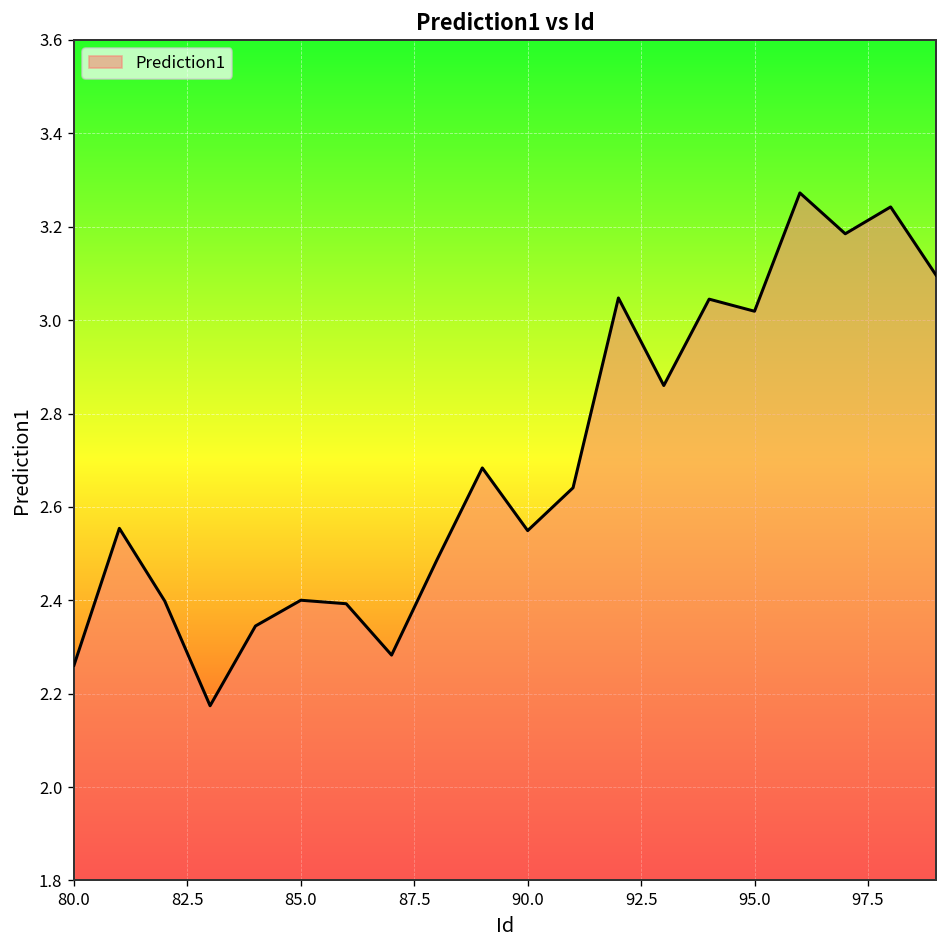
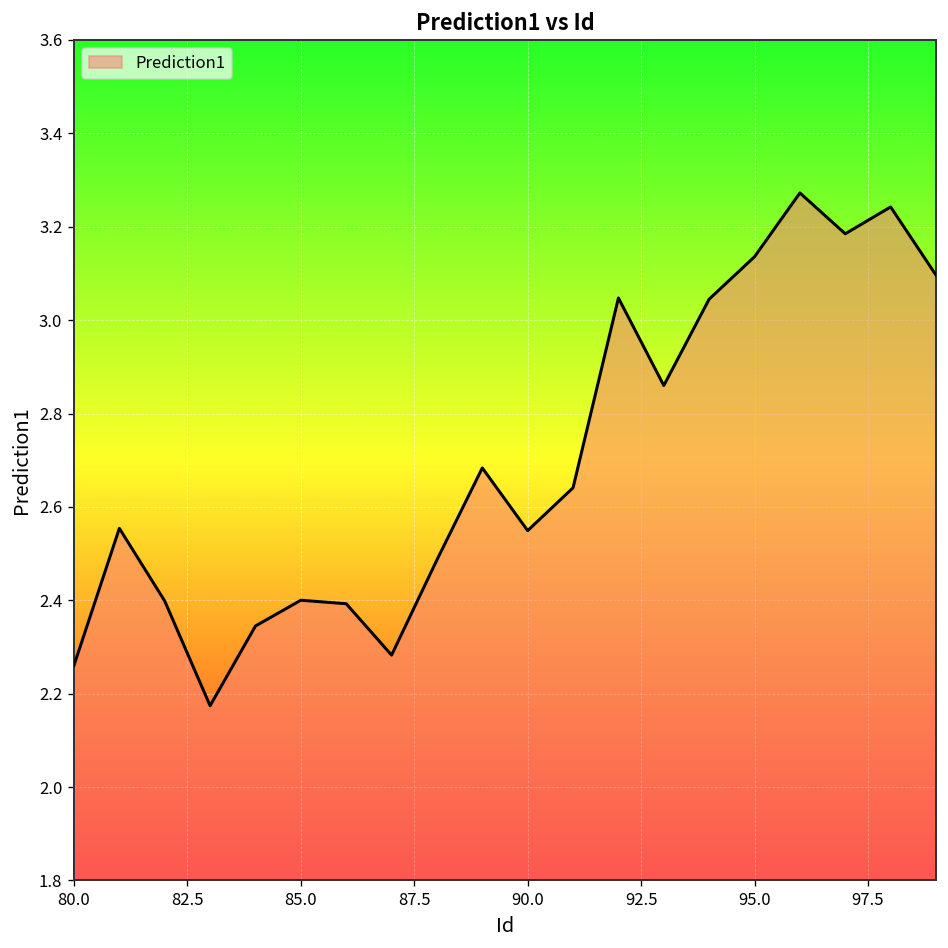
95.0: 3.02 -> 3.14
